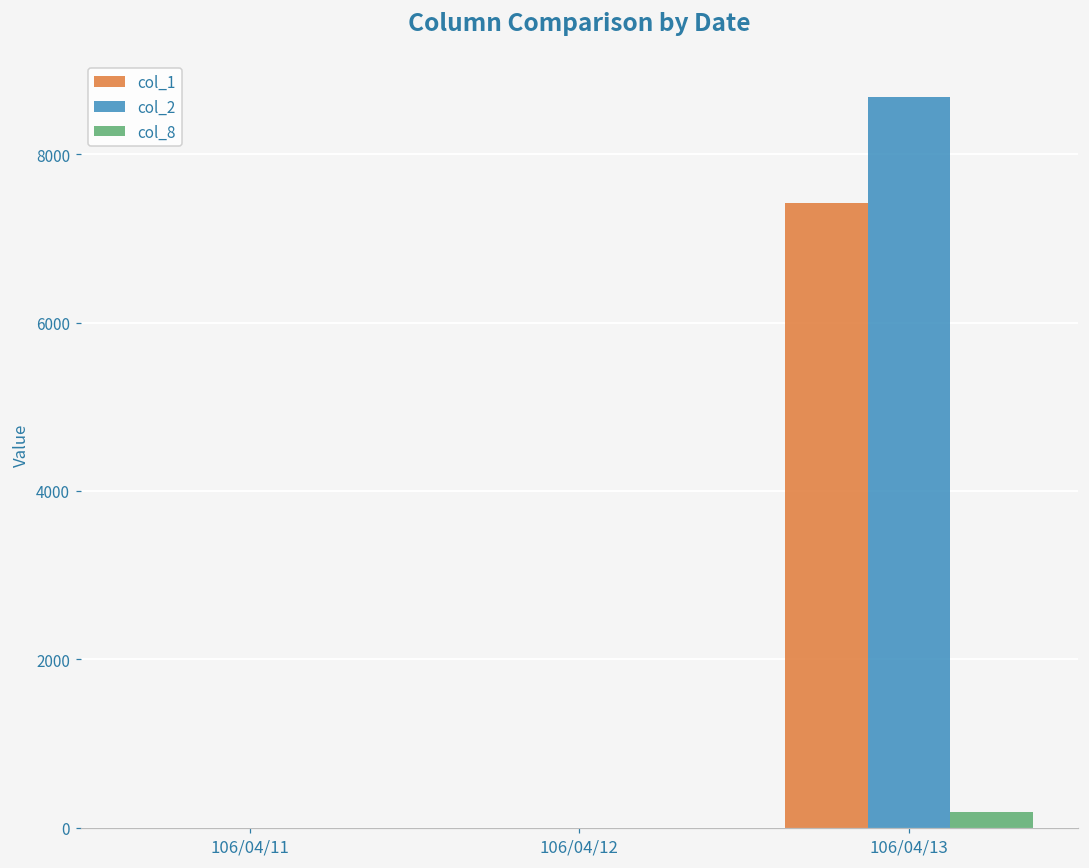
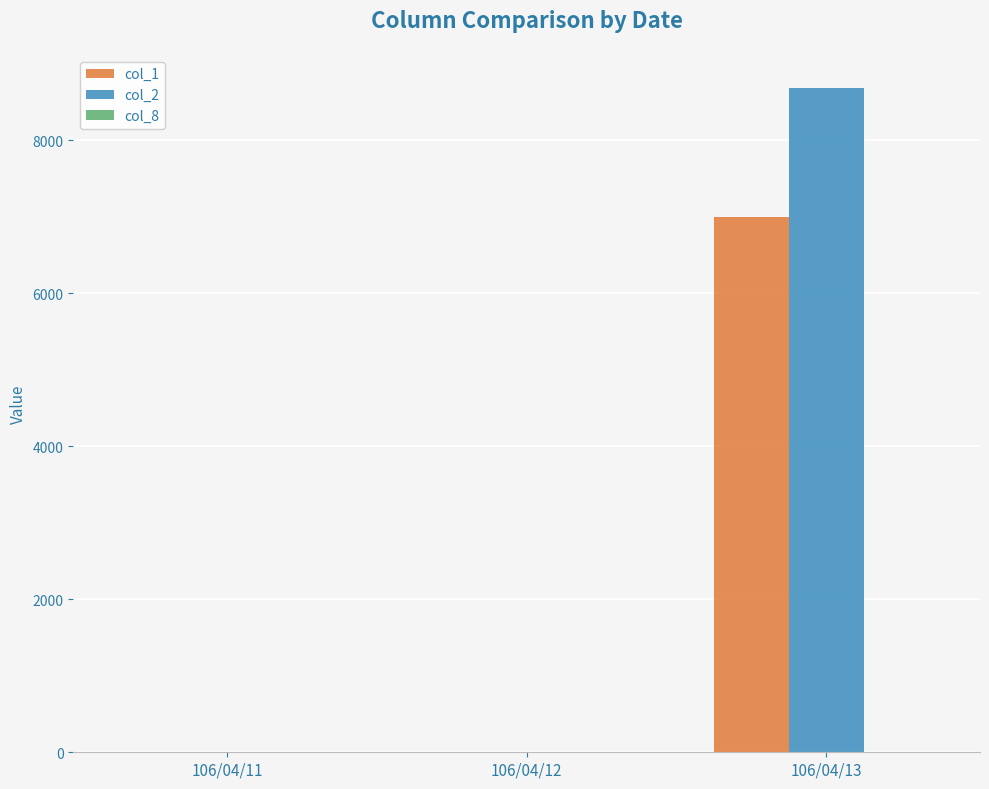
col_1, 106/04/13: 7400 -> 7000
col_8, 106/04/13: 200 -> 0
